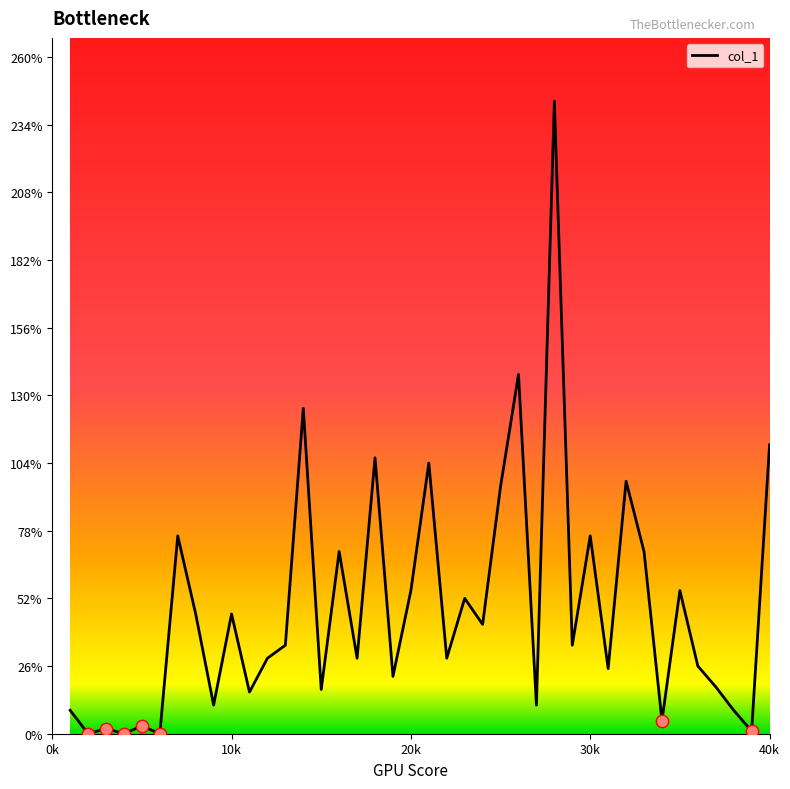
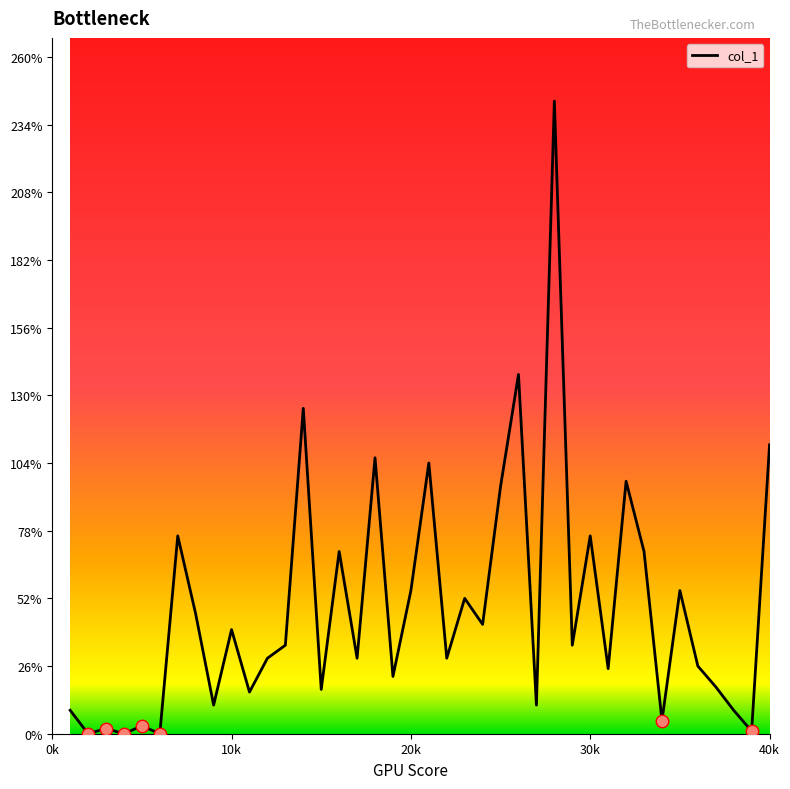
col_1, 10k: 46% -> 40%
